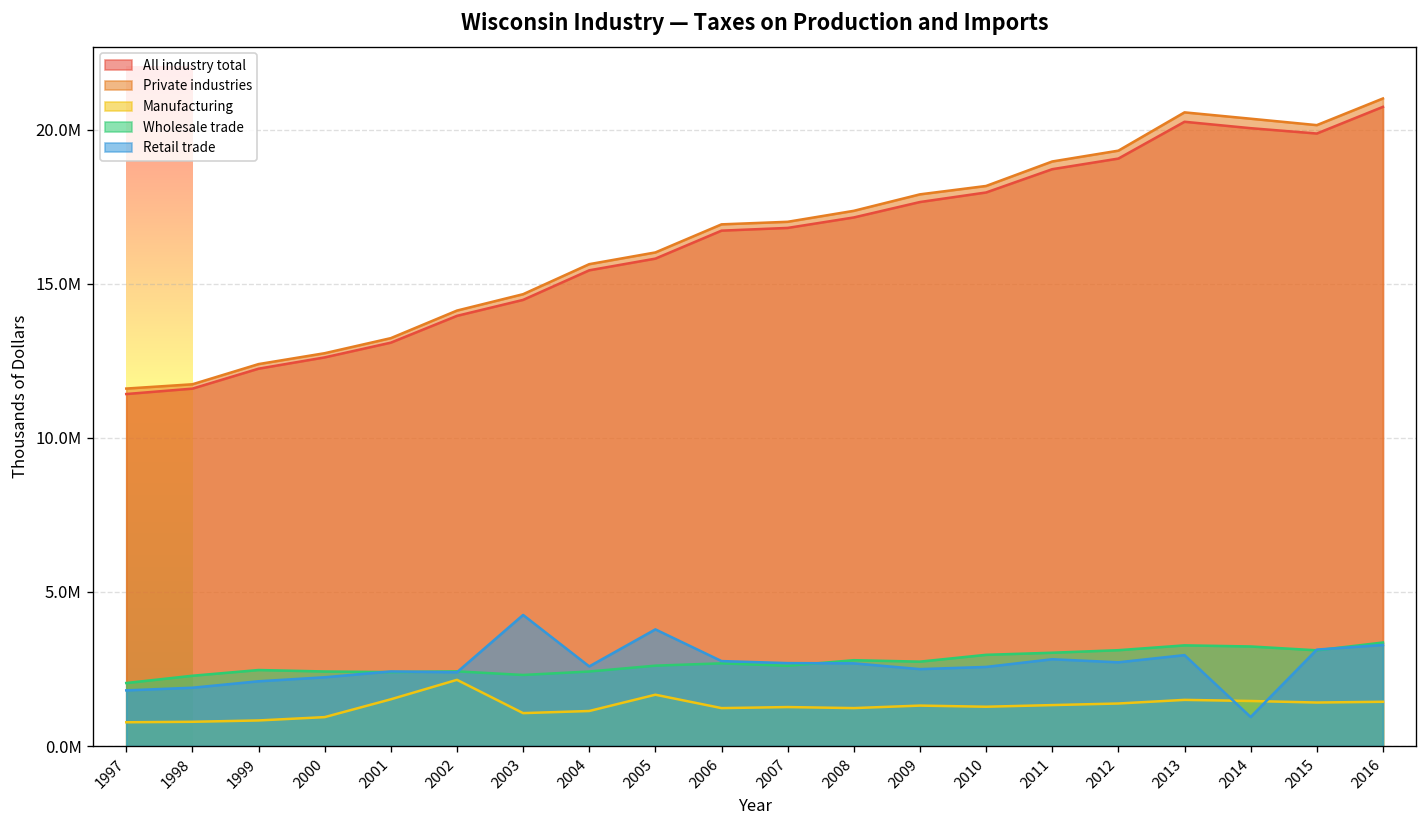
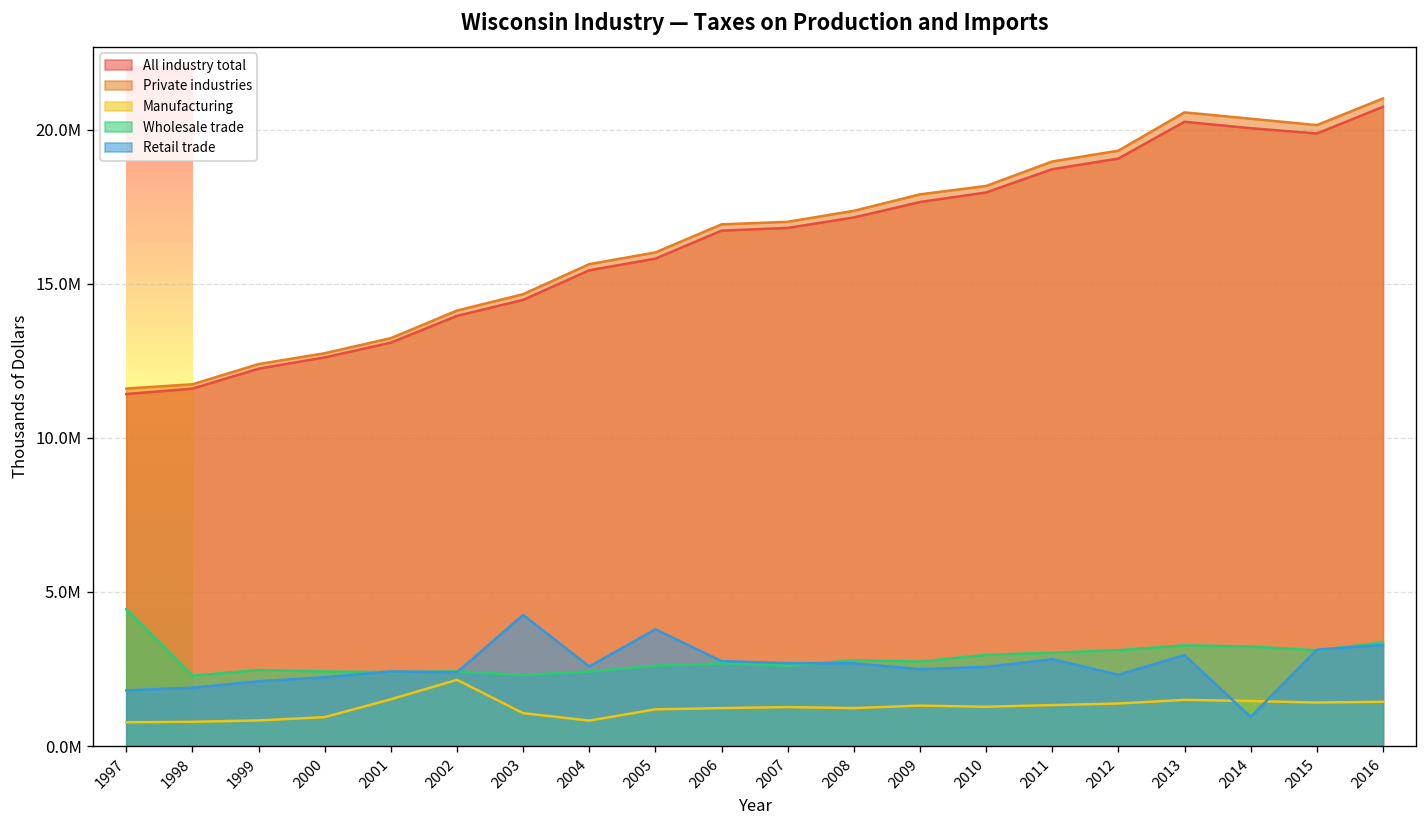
Wholesale trade, 1997: 2000000 -> 4400000
Manufacturing, 2004: 1100000 -> 800000
Manufacturing, 2005: 1700000 -> 1200000
Retail trade, 2012: 2700000 -> 2300000
